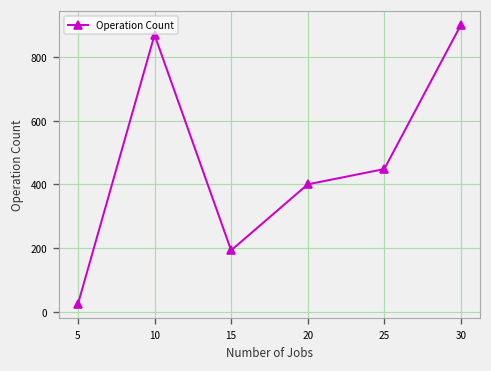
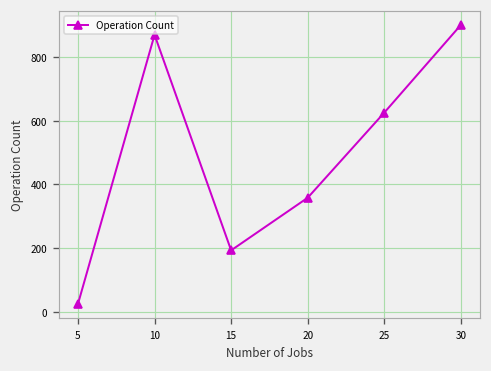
20: 400 -> 360
25: 450 -> 630
